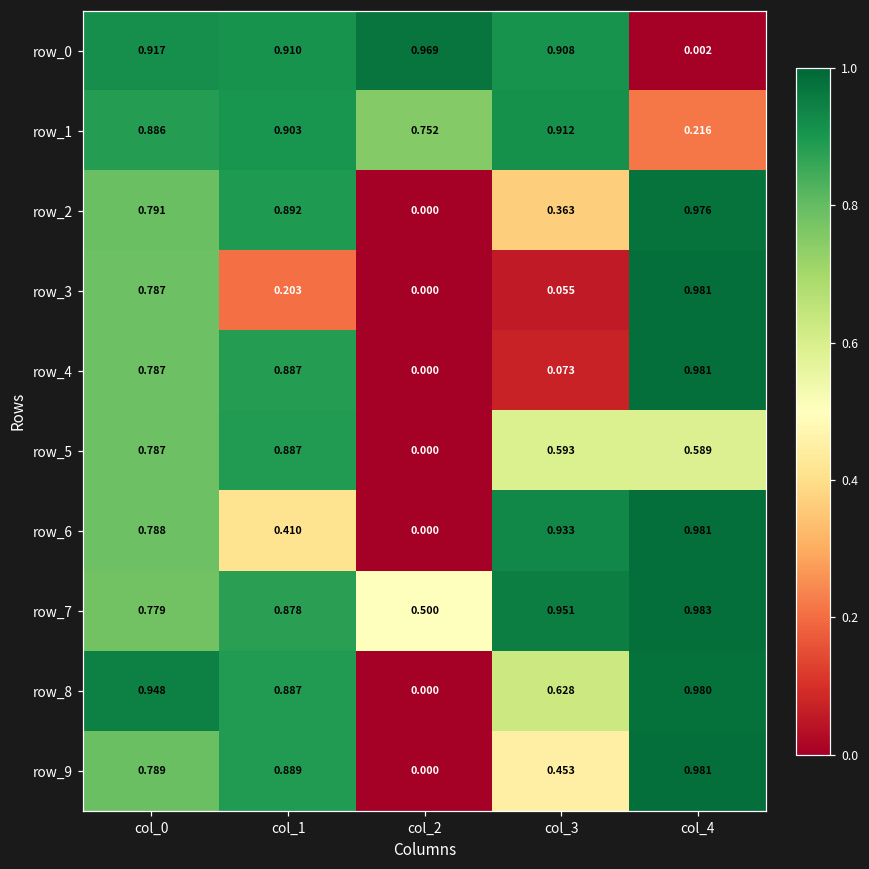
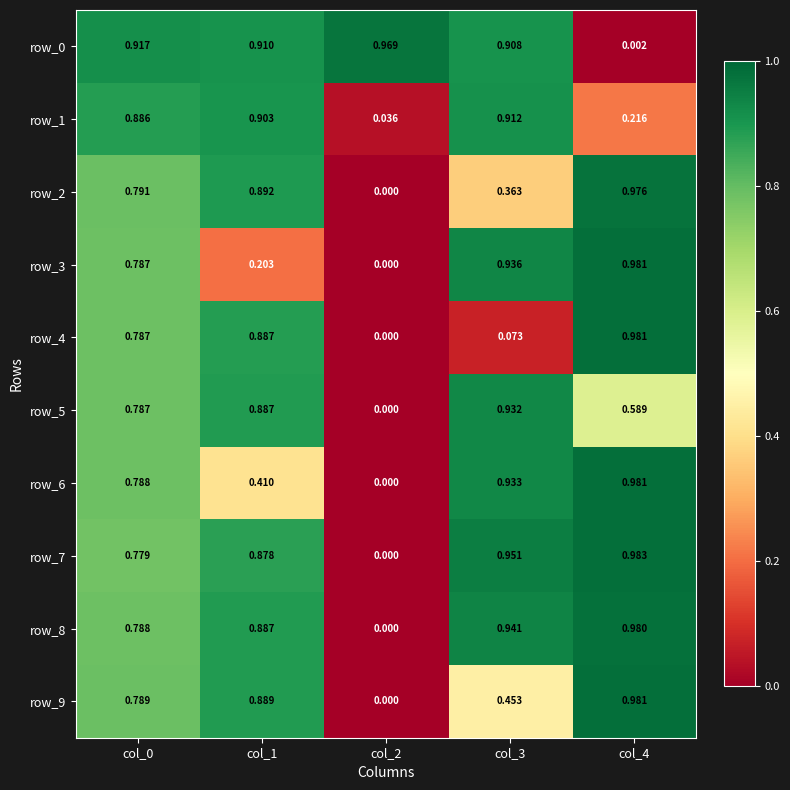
row_1, col_2: 0.752 -> 0.036
row_3, col_3: 0.055 -> 0.936
row_5, col_3: 0.593 -> 0.932
row_7, col_2: 0.500 -> 0.000
row_8, col_0: 0.948 -> 0.788
row_8, col_3: 0.628 -> 0.941
